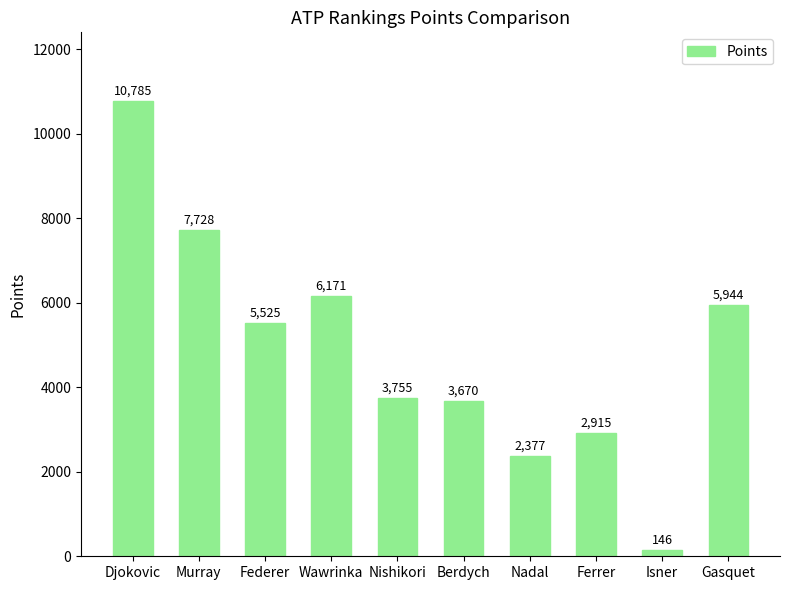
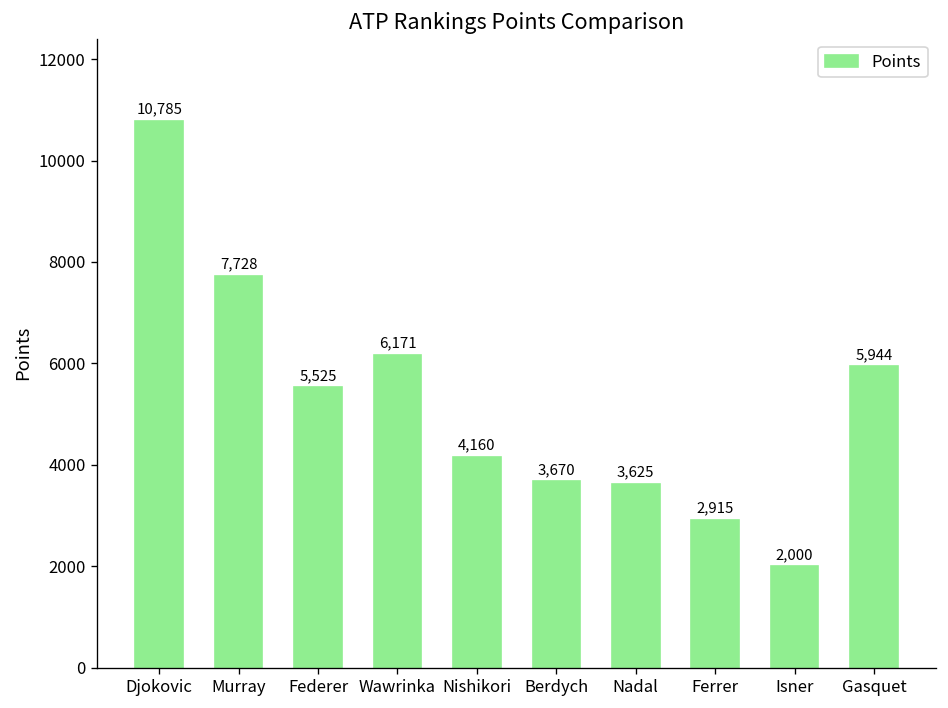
Nishikori: 3,755 -> 4,160
Nadal: 2,377 -> 3,625
Isner: 146 -> 2,000
